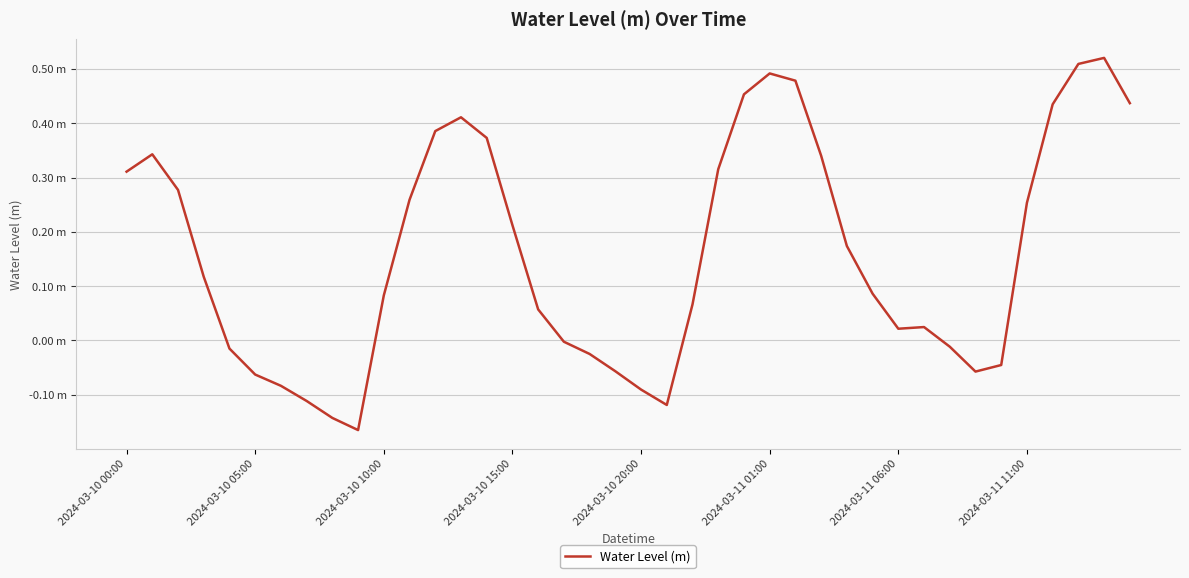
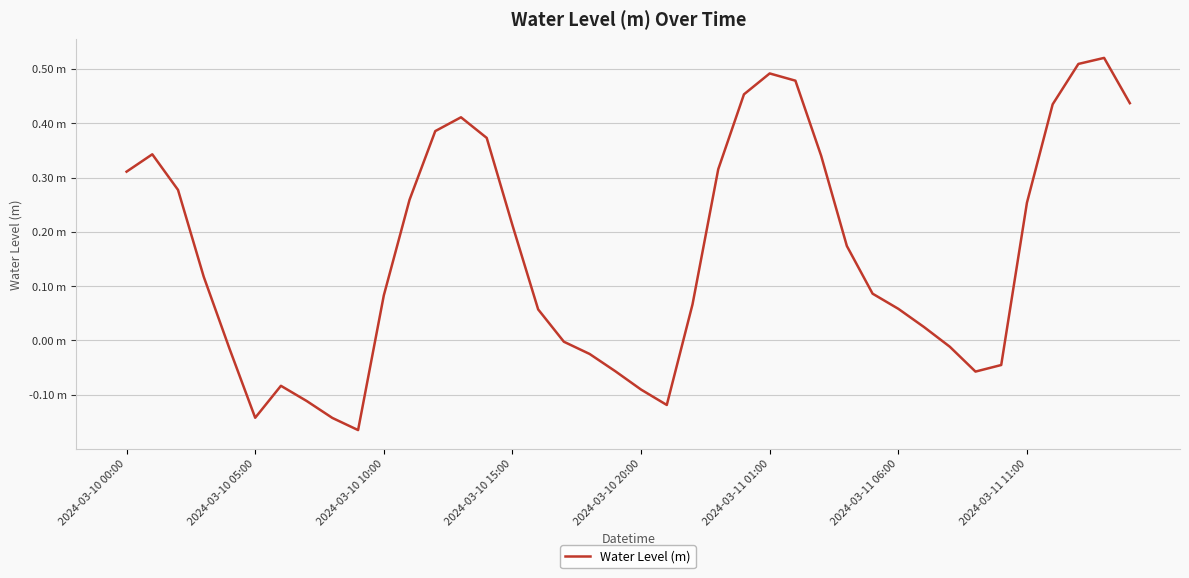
2024-03-10 05:00: -0.06 m -> -0.14 m
2024-03-11 06:00: 0.02 m -> 0.06 m
